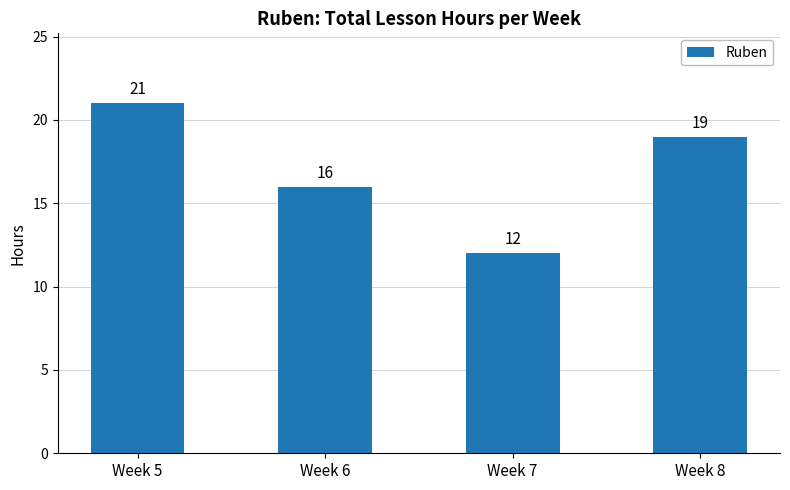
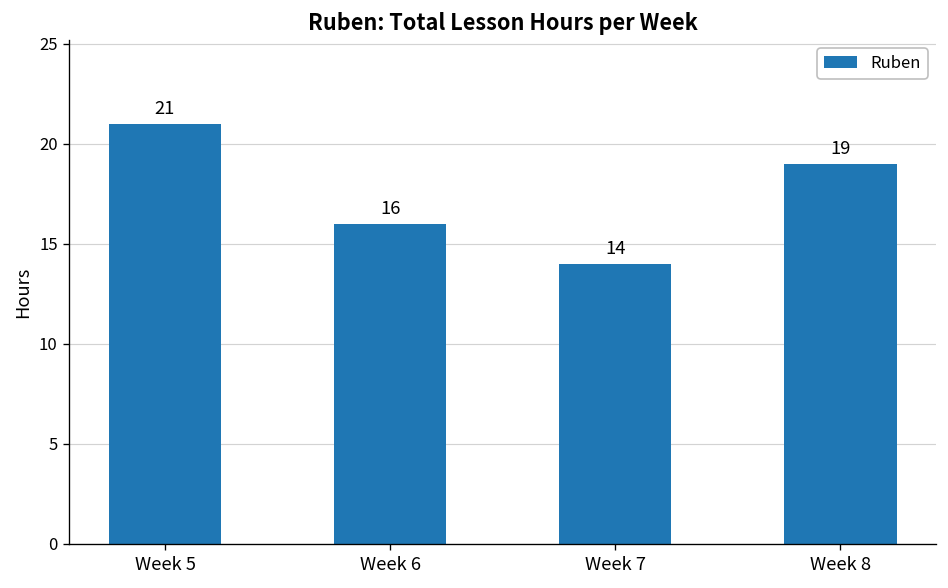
Week 7: 12 -> 14
